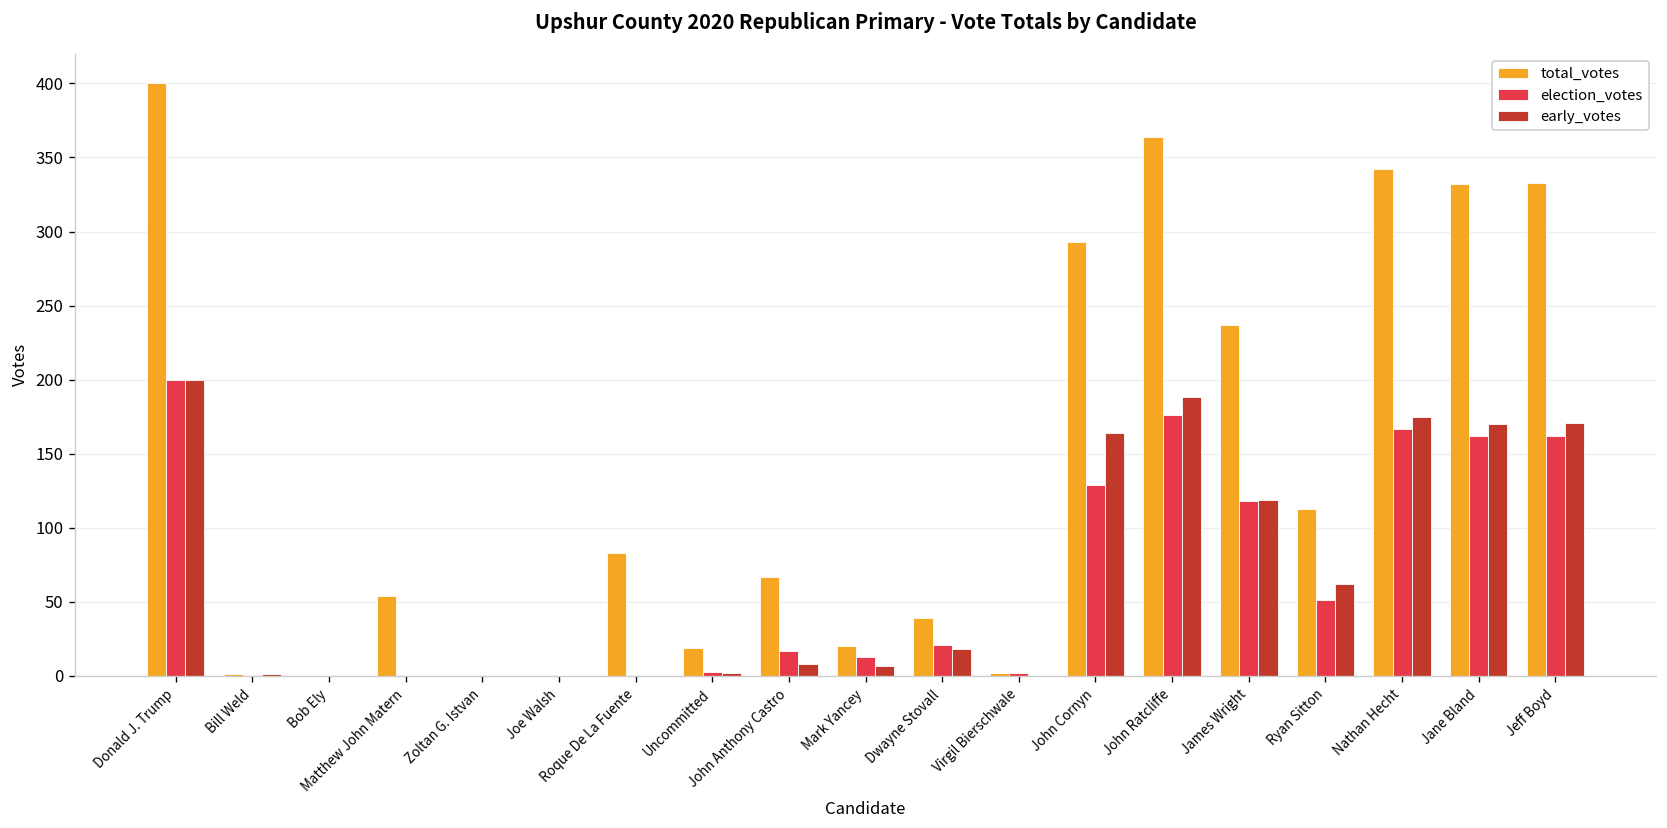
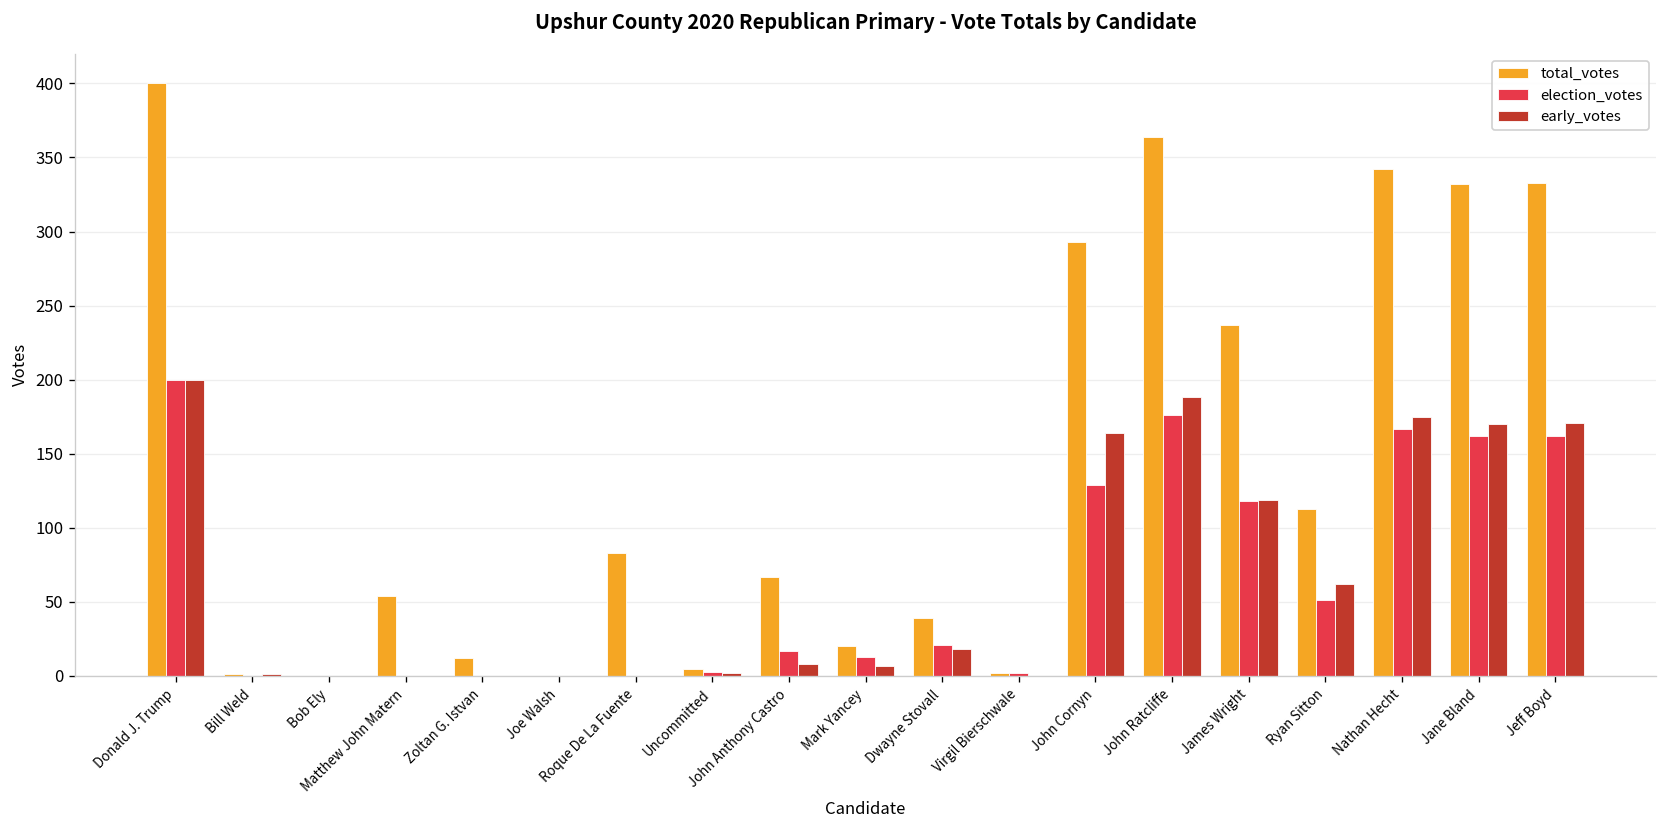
total_votes, Zoltan G. Istvan: 0 -> 12
total_votes, Uncommitted: 19 -> 5
